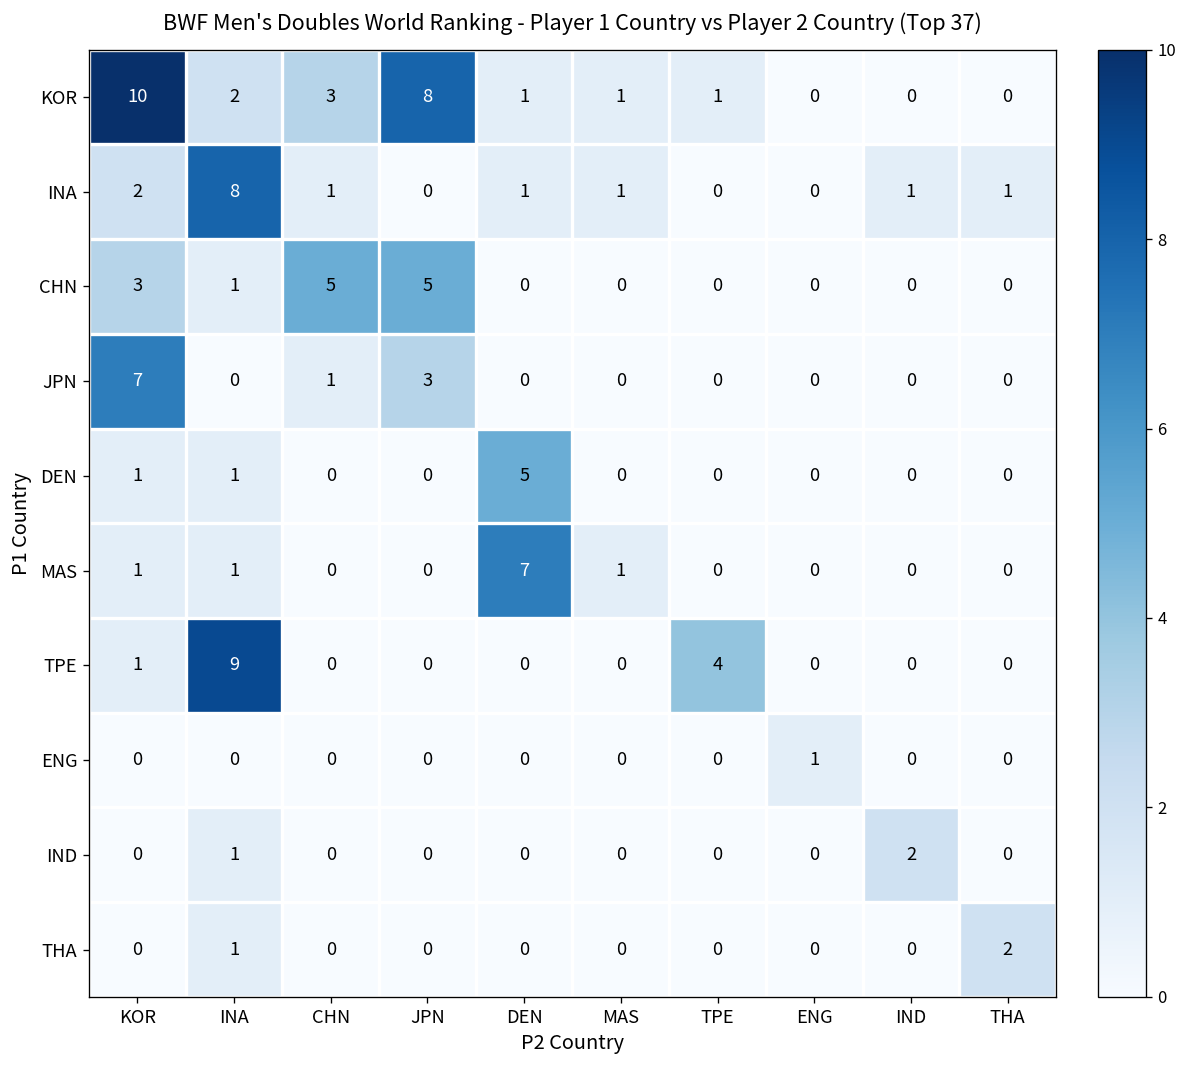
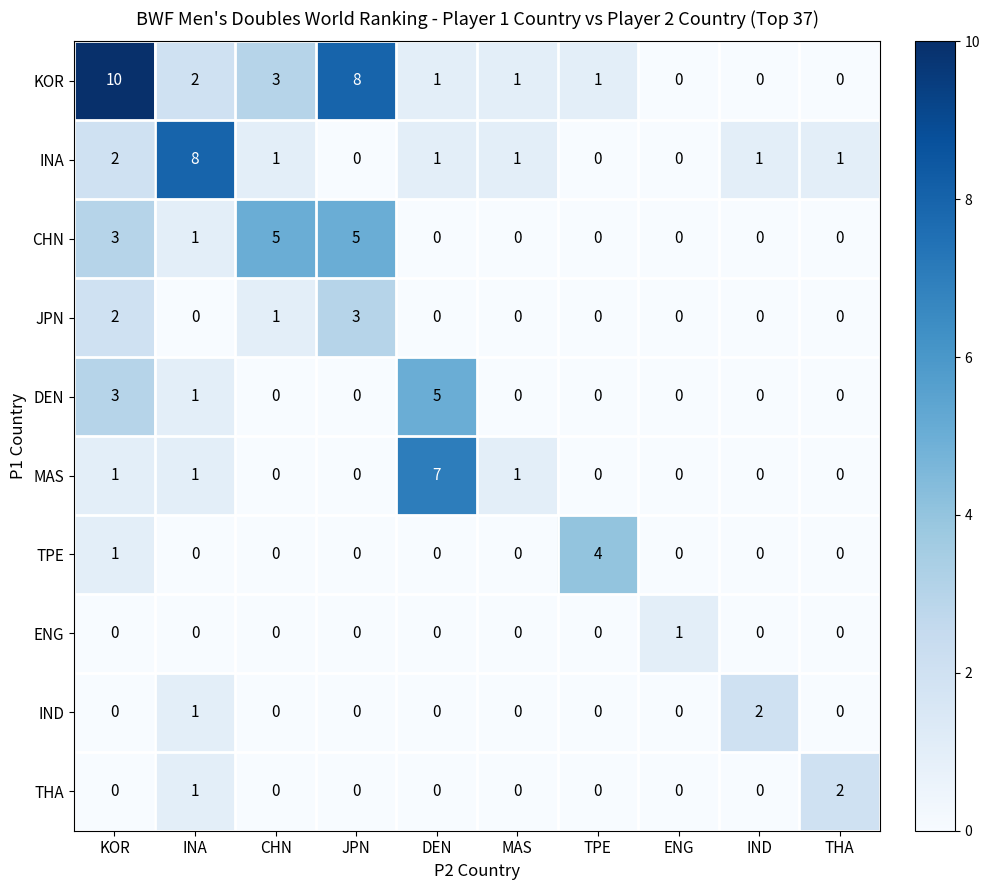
JPN, KOR: 7 -> 2
DEN, KOR: 1 -> 3
TPE, INA: 9 -> 0
